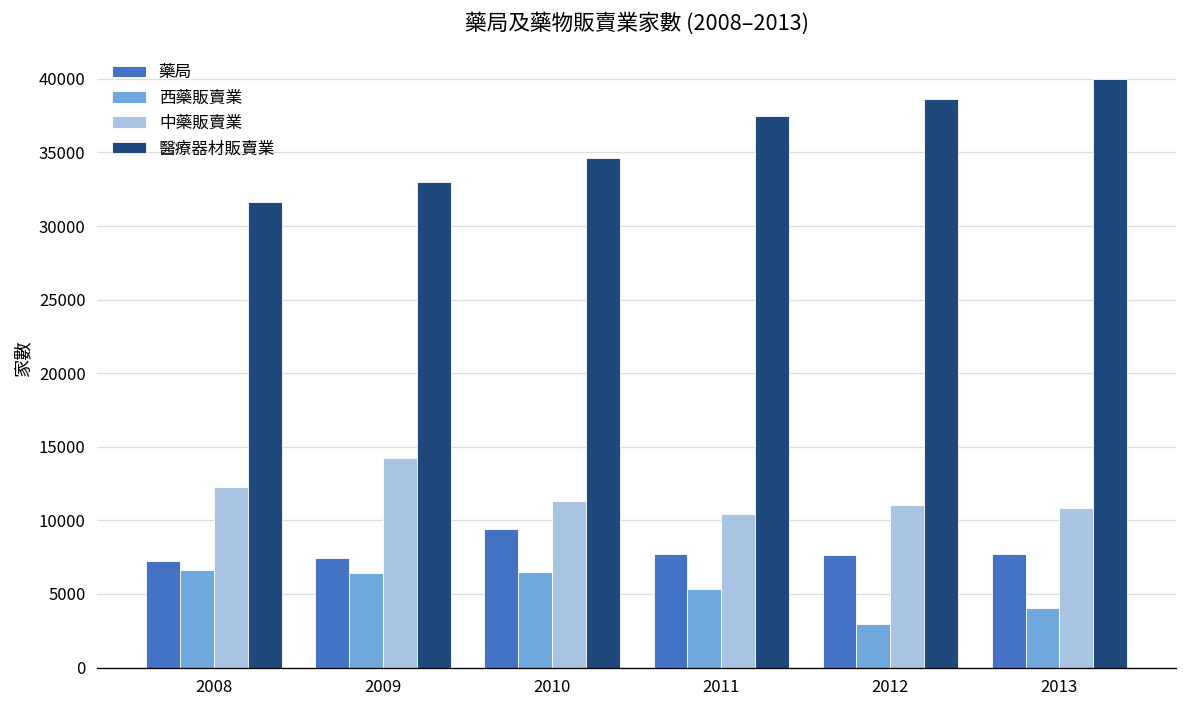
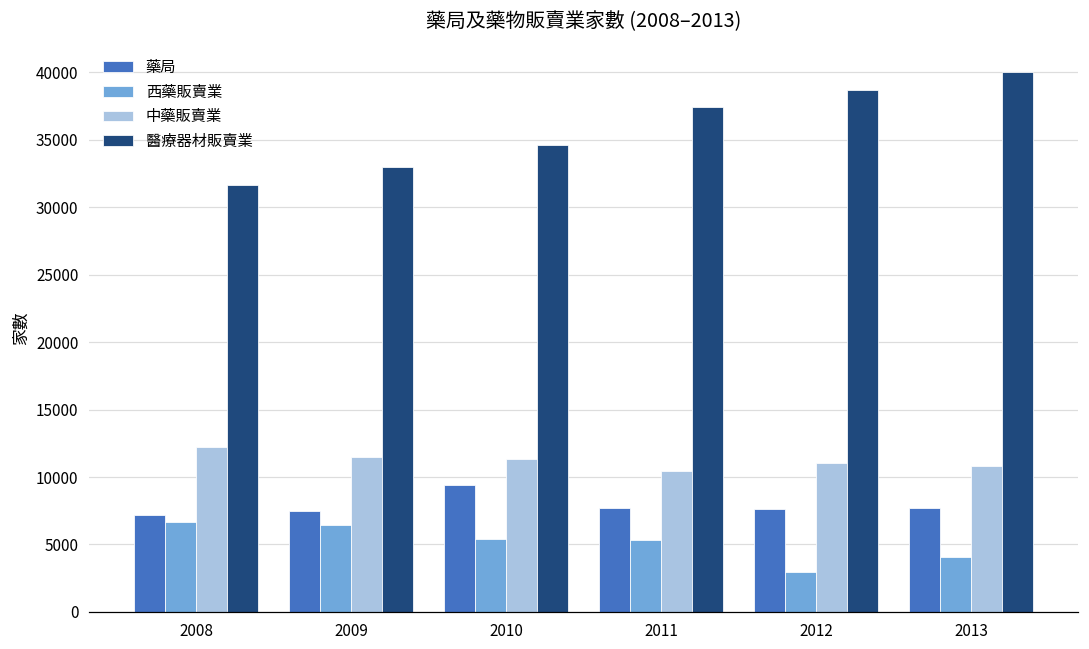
中藥販賣業, 2009: 14200 -> 11500
西藥販賣業, 2010: 6500 -> 5400
